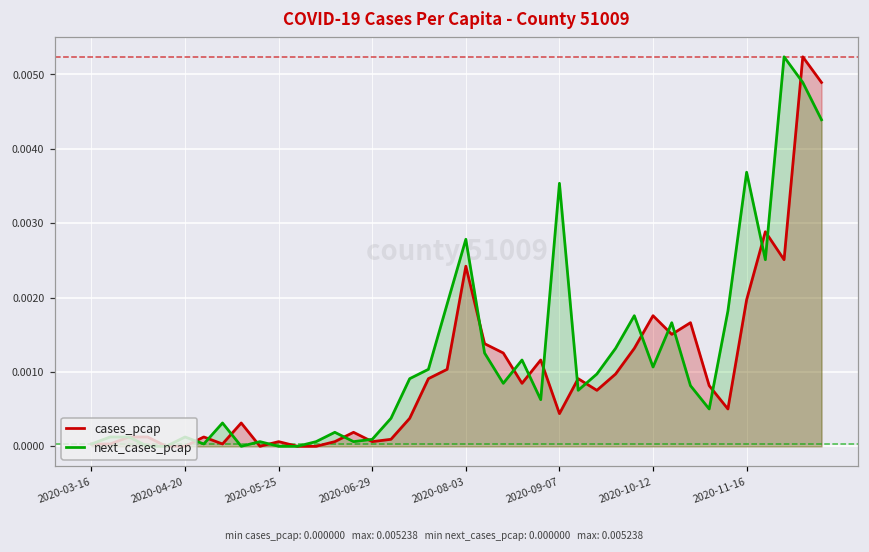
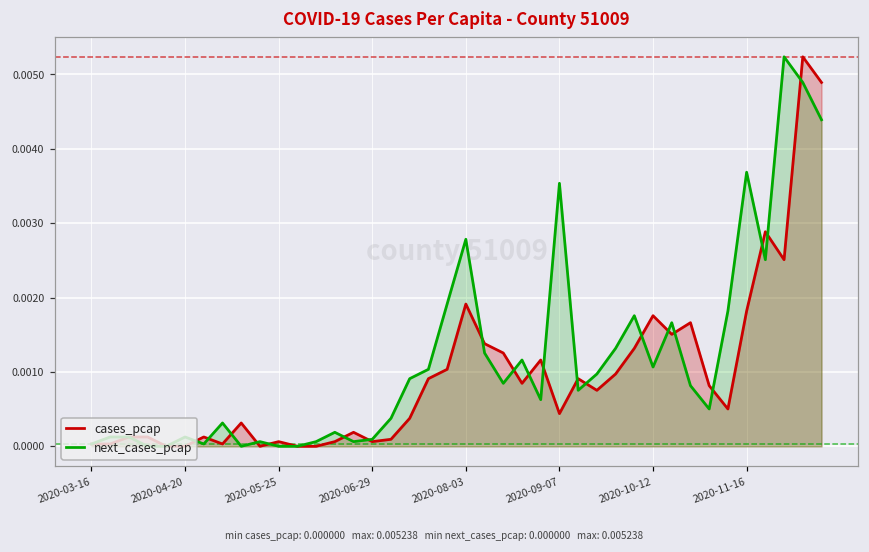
cases_pcap, 2020-08-03: 0.0024 -> 0.0019
cases_pcap, 2020-11-16: 0.0020 -> 0.0018
